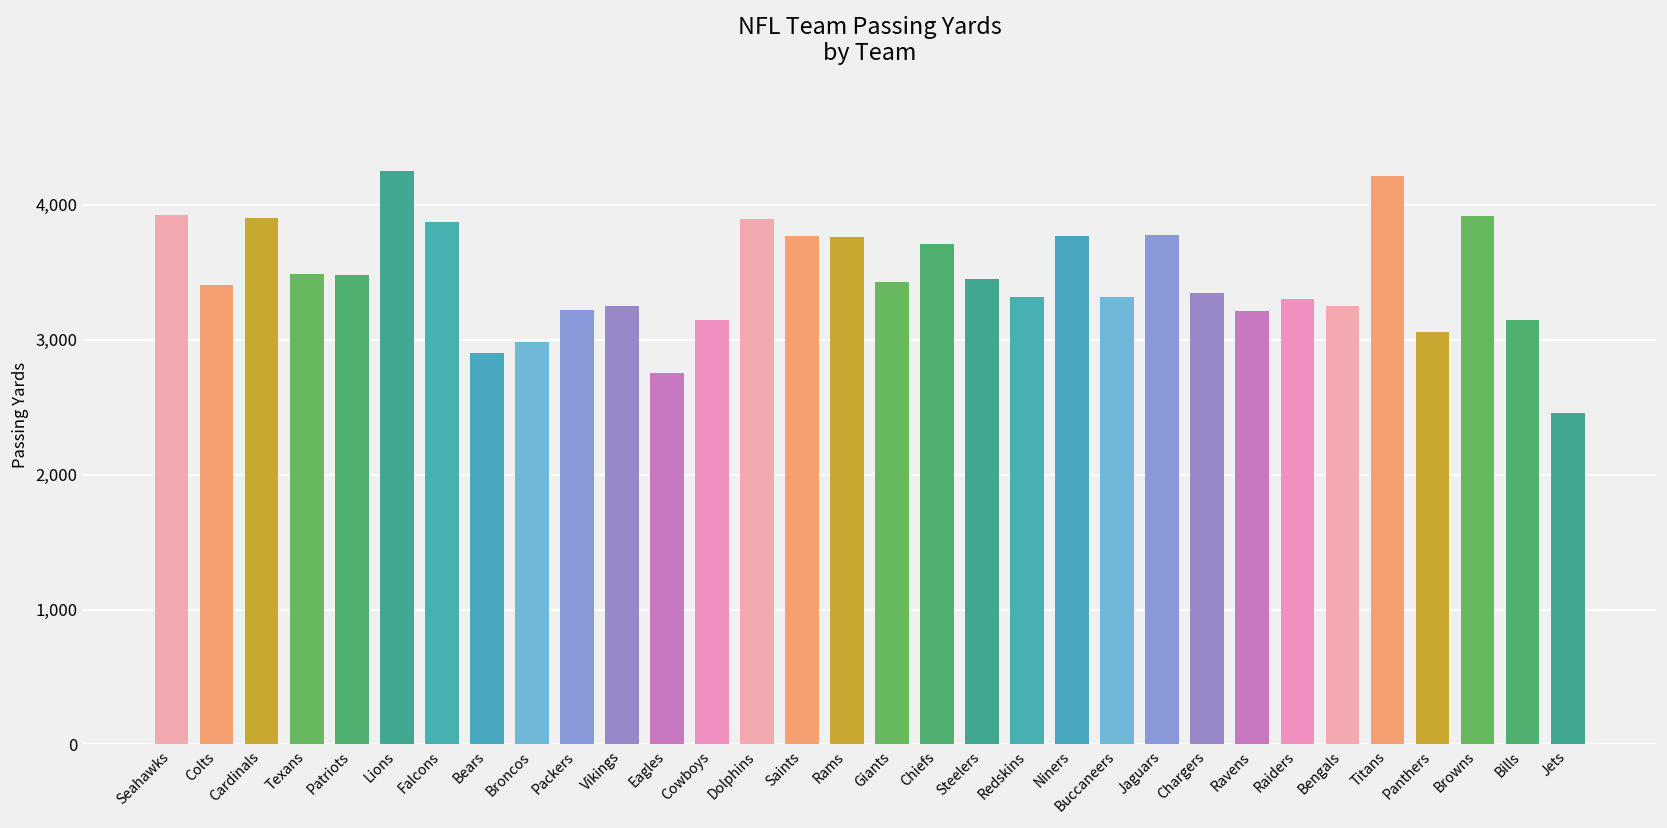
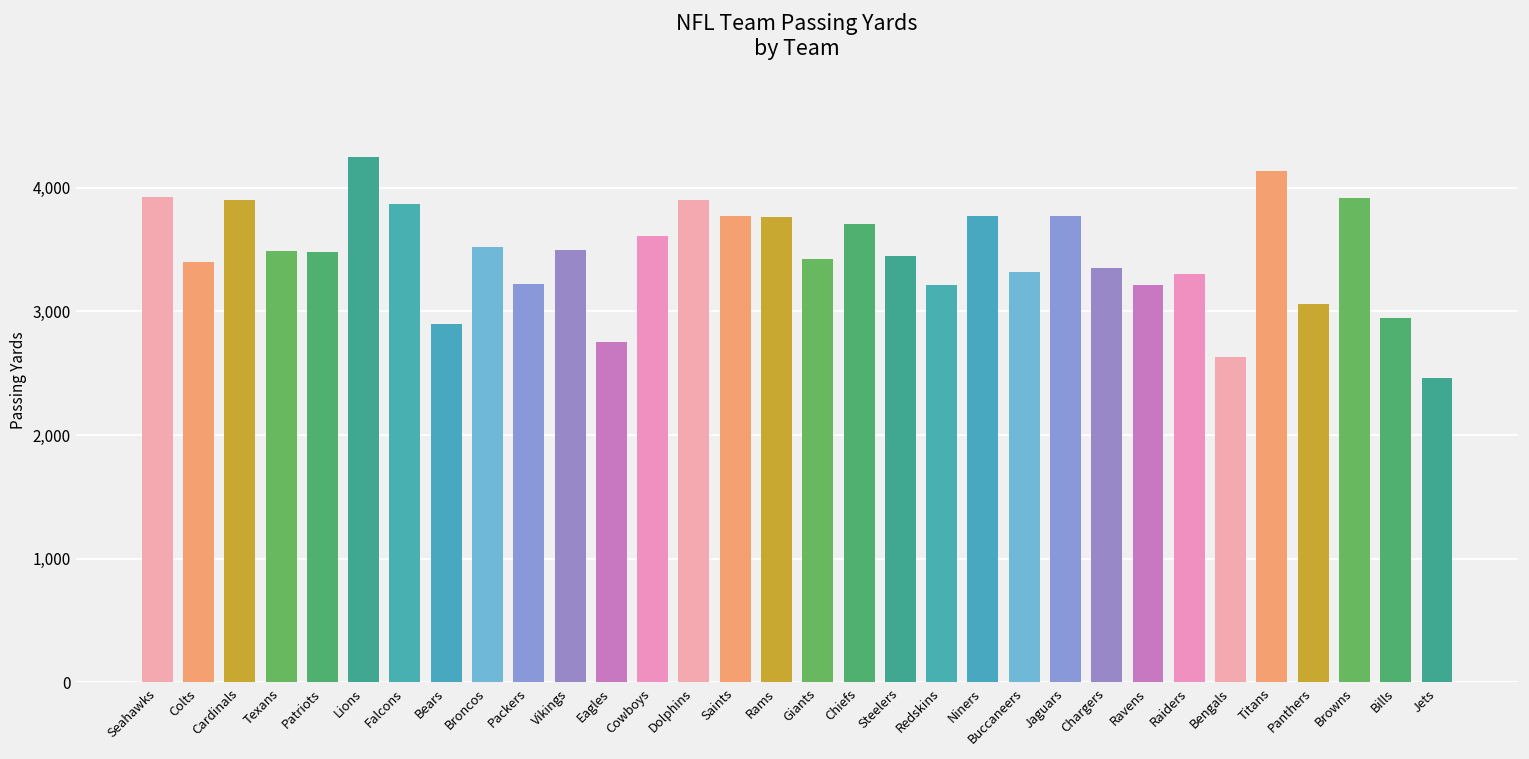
Broncos: 2,980 -> 3,520
Vikings: 3,250 -> 3,490
Cowboys: 3,150 -> 3,610
Redskins: 3,320 -> 3,220
Bengals: 3,250 -> 2,630
Titans: 4,220 -> 4,140
Bills: 3,150 -> 2,950
